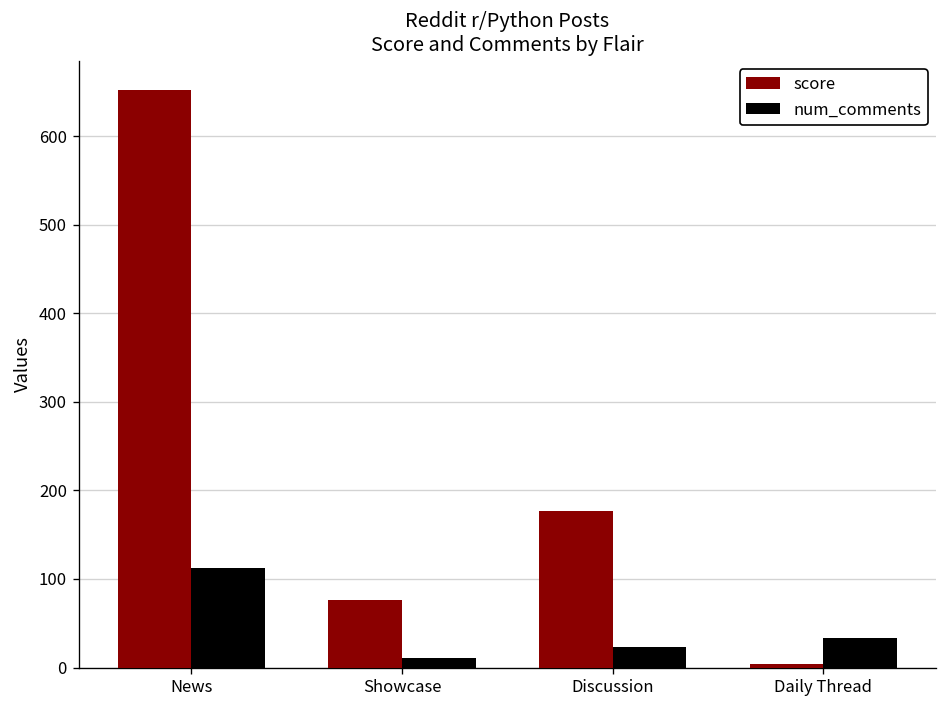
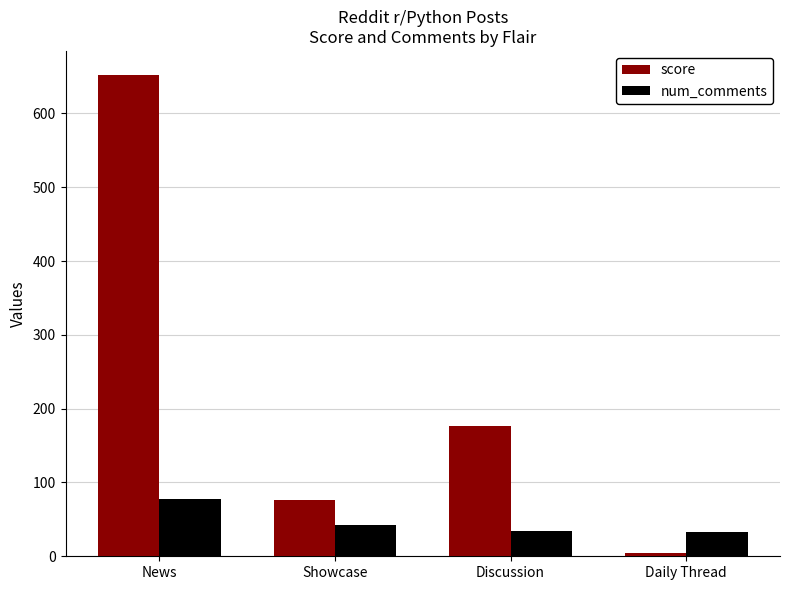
num_comments, News: 110 -> 80
num_comments, Showcase: 10 -> 40
num_comments, Discussion: 20 -> 30
